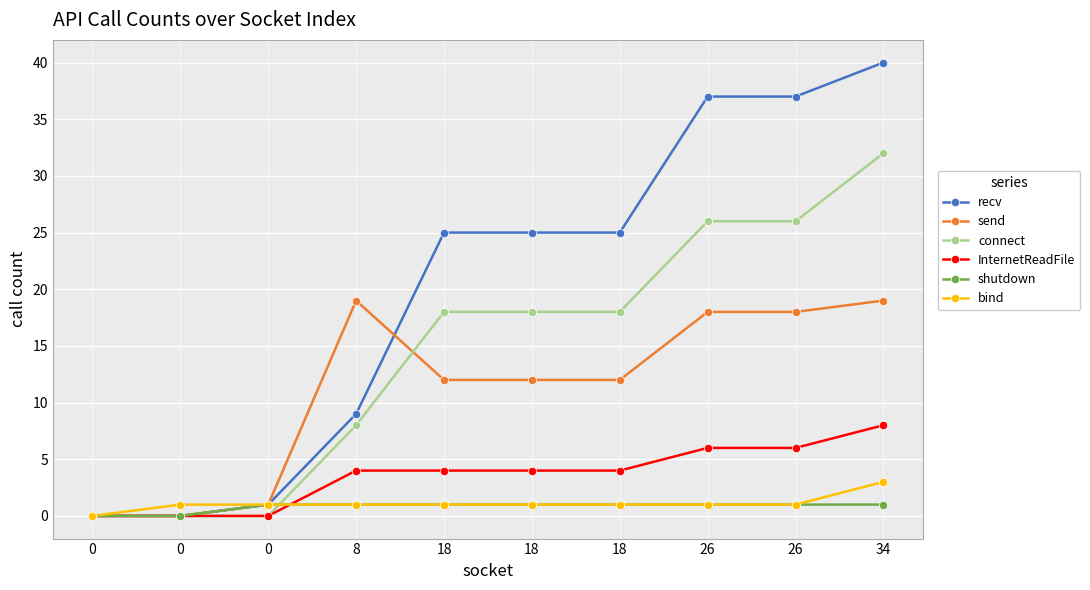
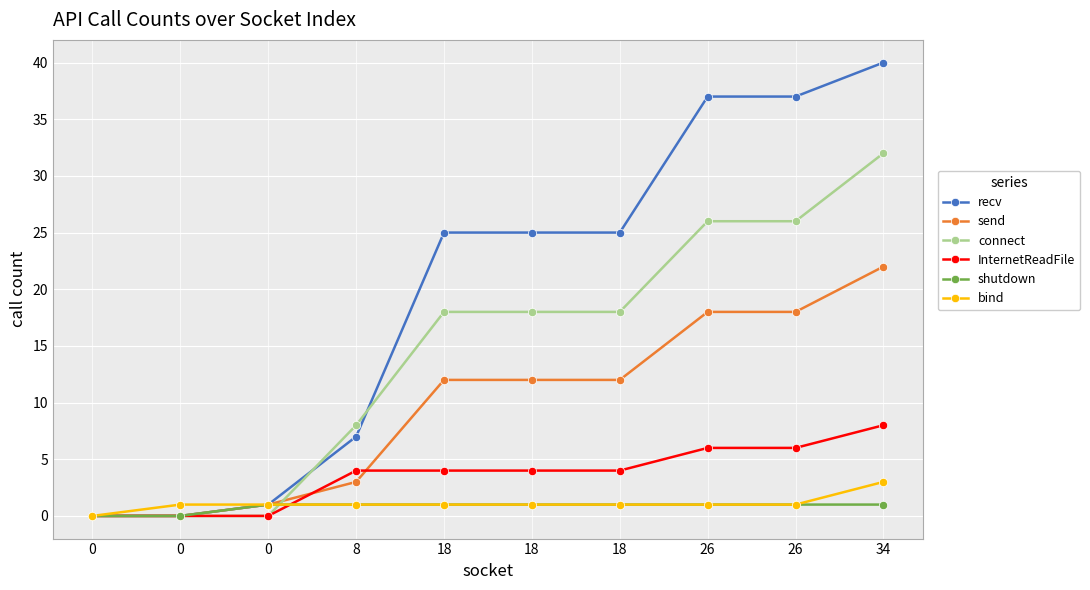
recv, 8: 9 -> 7
send, 8: 19 -> 3
send, 34: 19 -> 22
